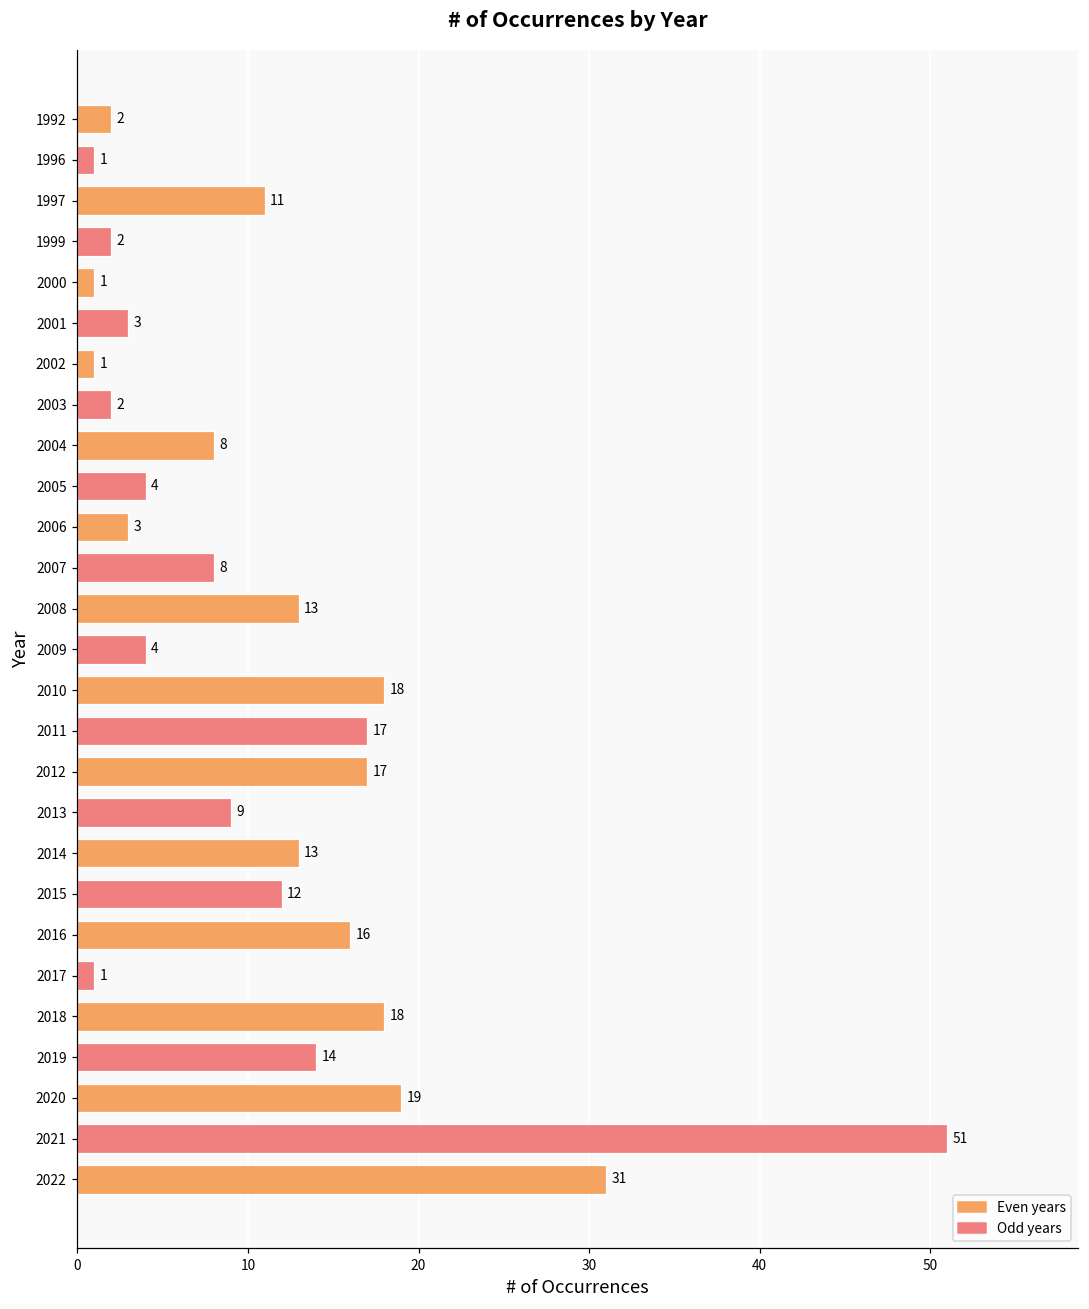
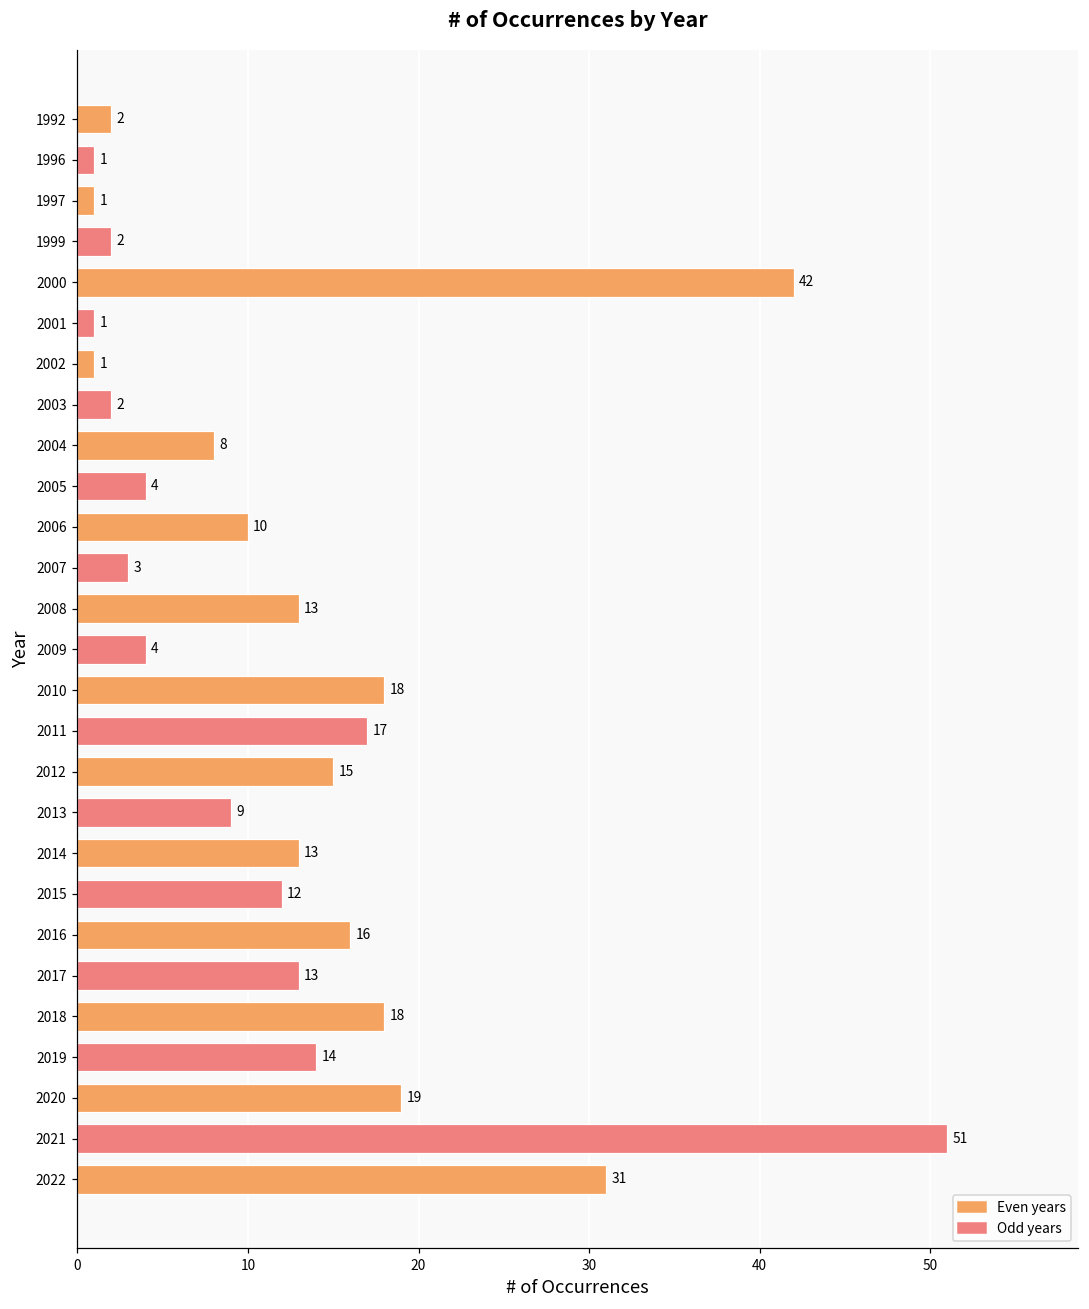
1997: 11 -> 1
2000: 1 -> 42
2001: 3 -> 1
2006: 3 -> 10
2007: 8 -> 3
2012: 17 -> 15
2017: 1 -> 13
